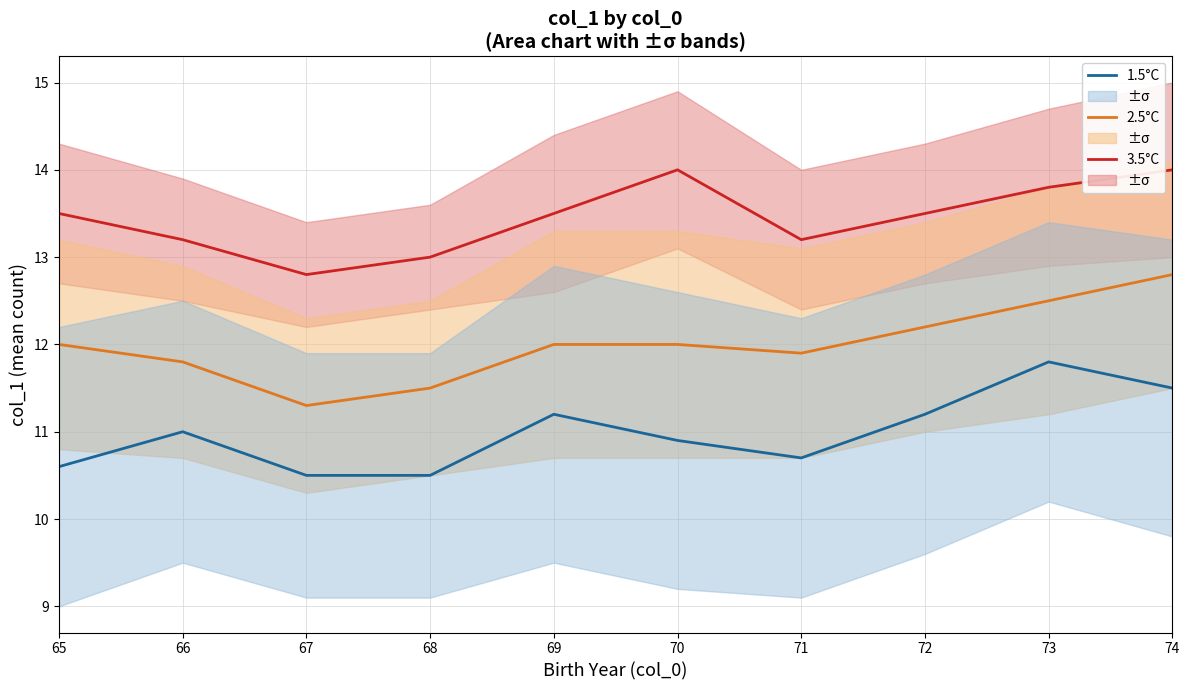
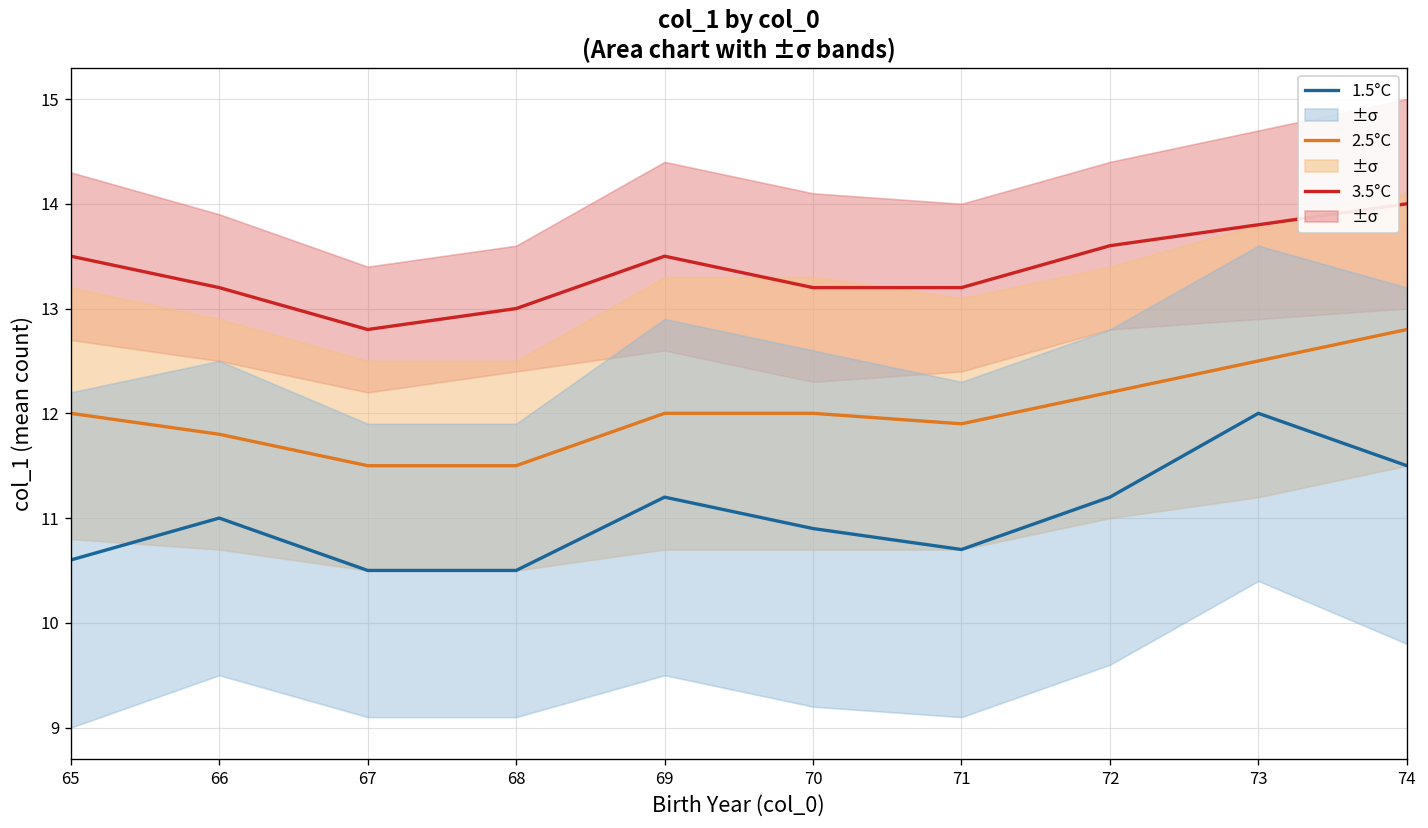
2.5°C, 67: 11.3 -> 11.5
3.5°C, 70: 14.0 -> 13.2
3.5°C, 72: 13.5 -> 13.6
1.5°C, 73: 11.8 -> 12.0
